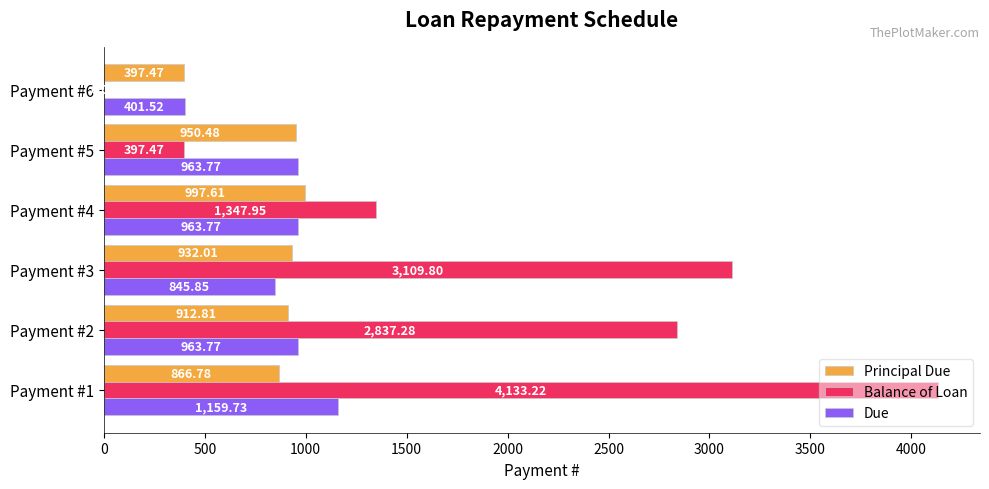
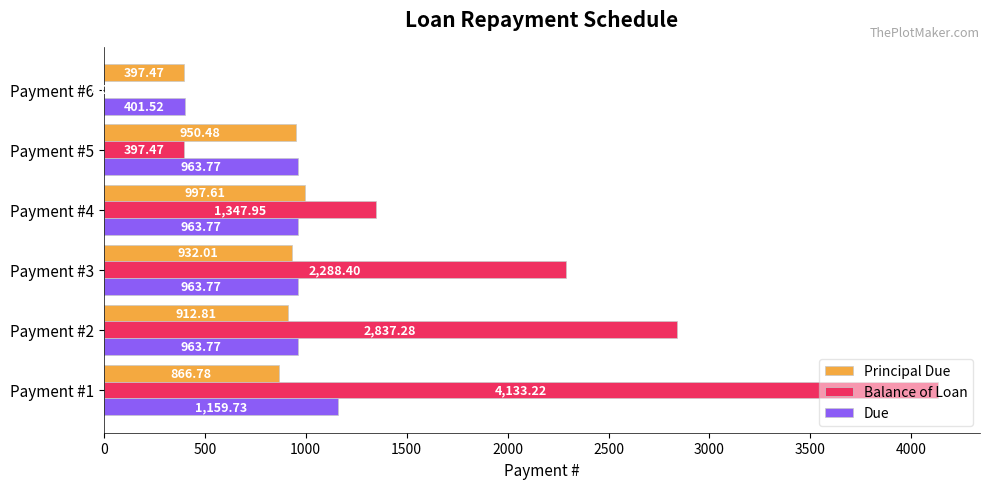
Balance of Loan, Payment #3: 3,109.80 -> 2,288.40
Due, Payment #3: 845.85 -> 963.77
